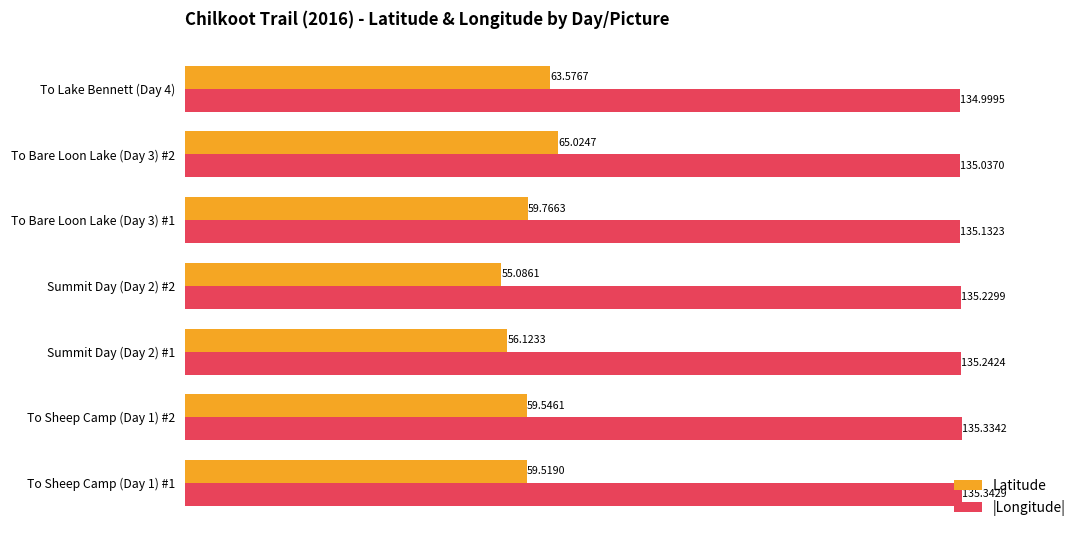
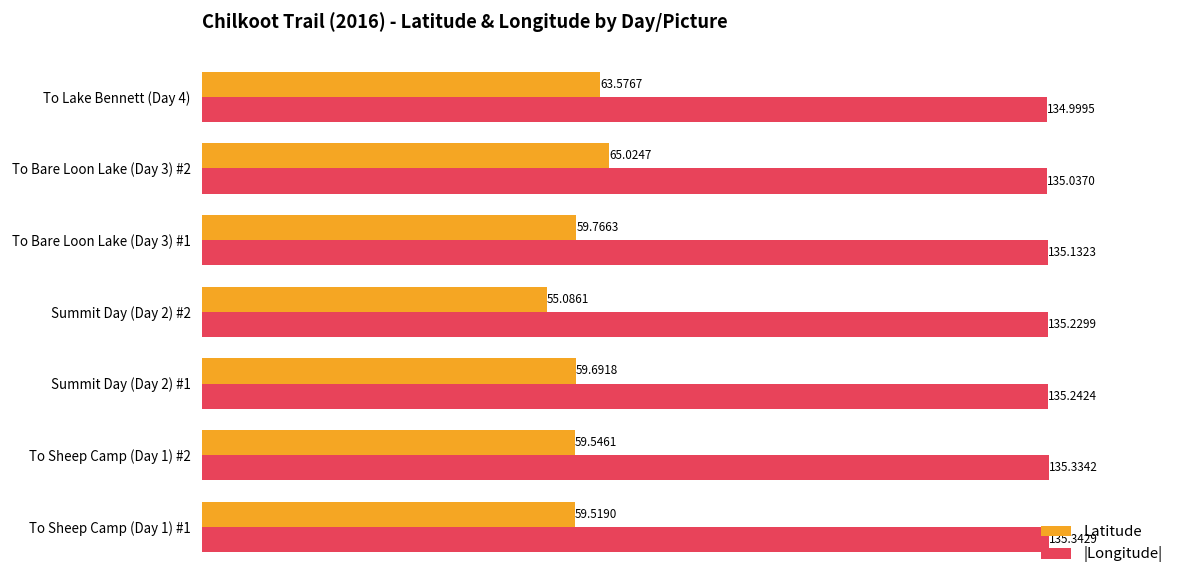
Latitude, Summit Day (Day 2) #1: 56.1233 -> 59.6918
